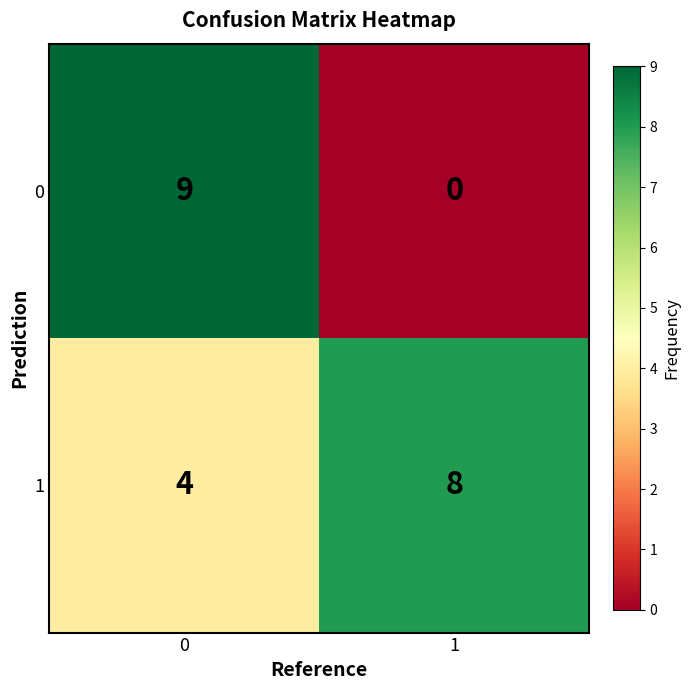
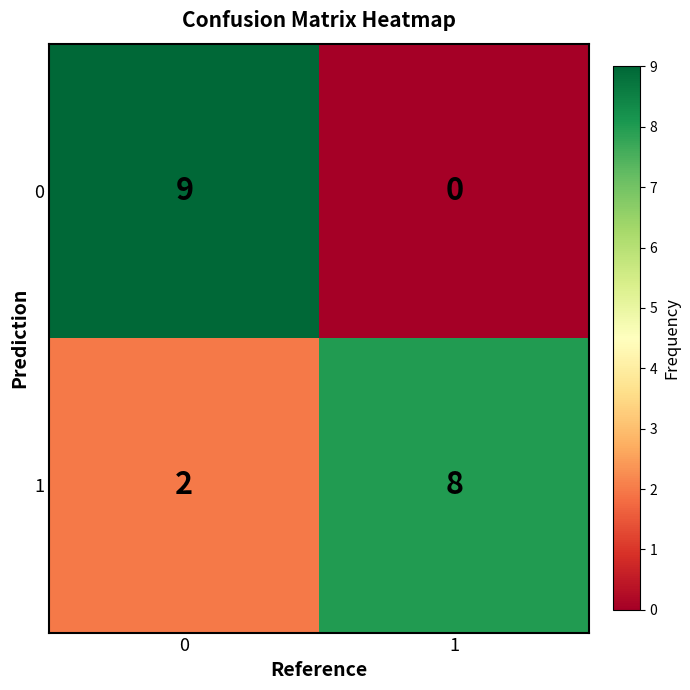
1, 0: 4 -> 2
